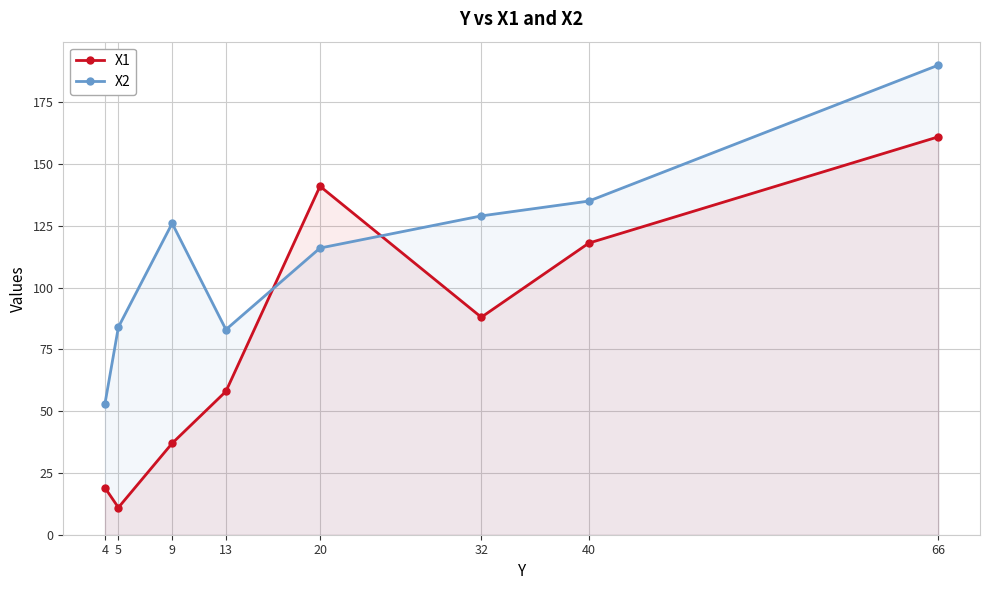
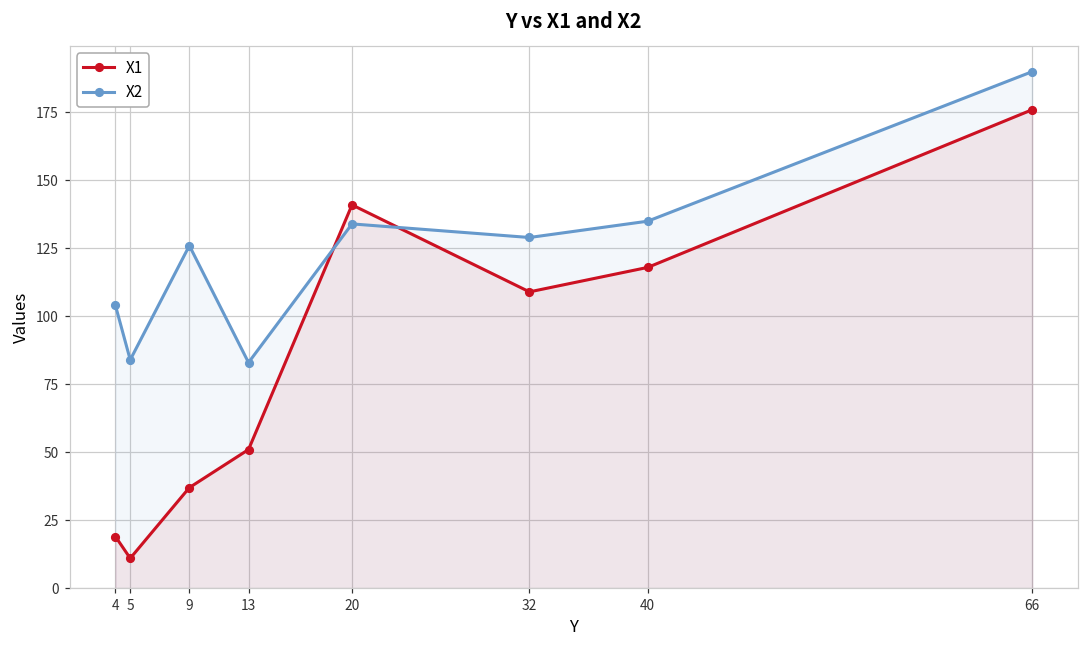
X2, 4: 53 -> 104
X1, 13: 58 -> 51
X2, 20: 116 -> 134
X1, 32: 88 -> 109
X1, 66: 161 -> 176
